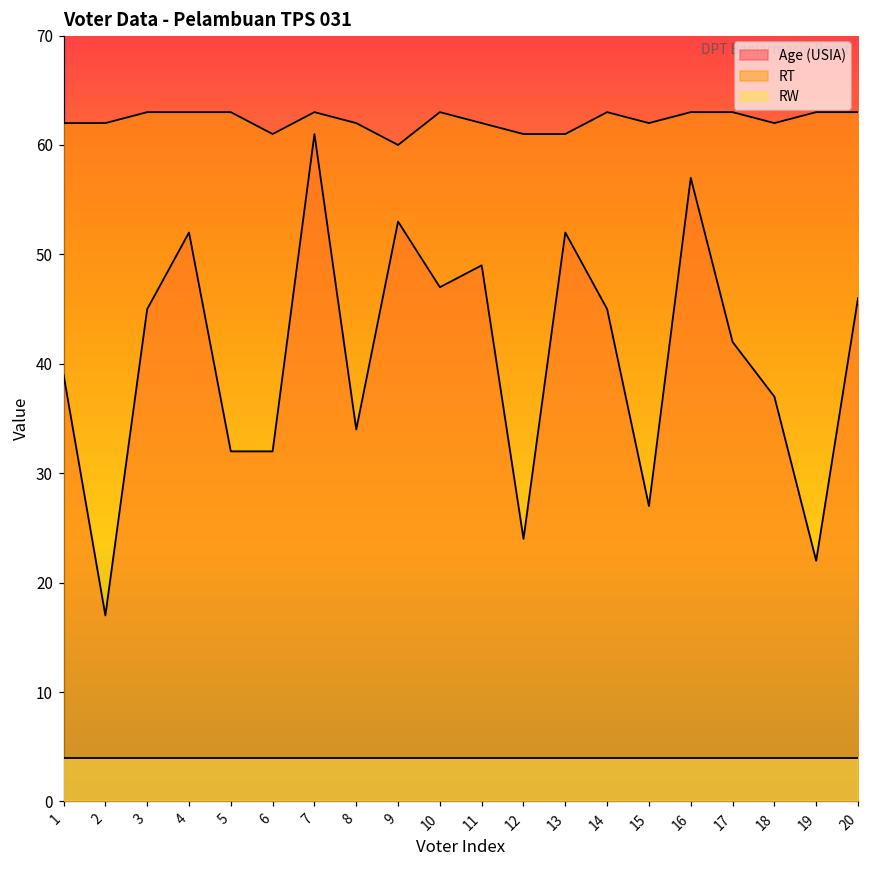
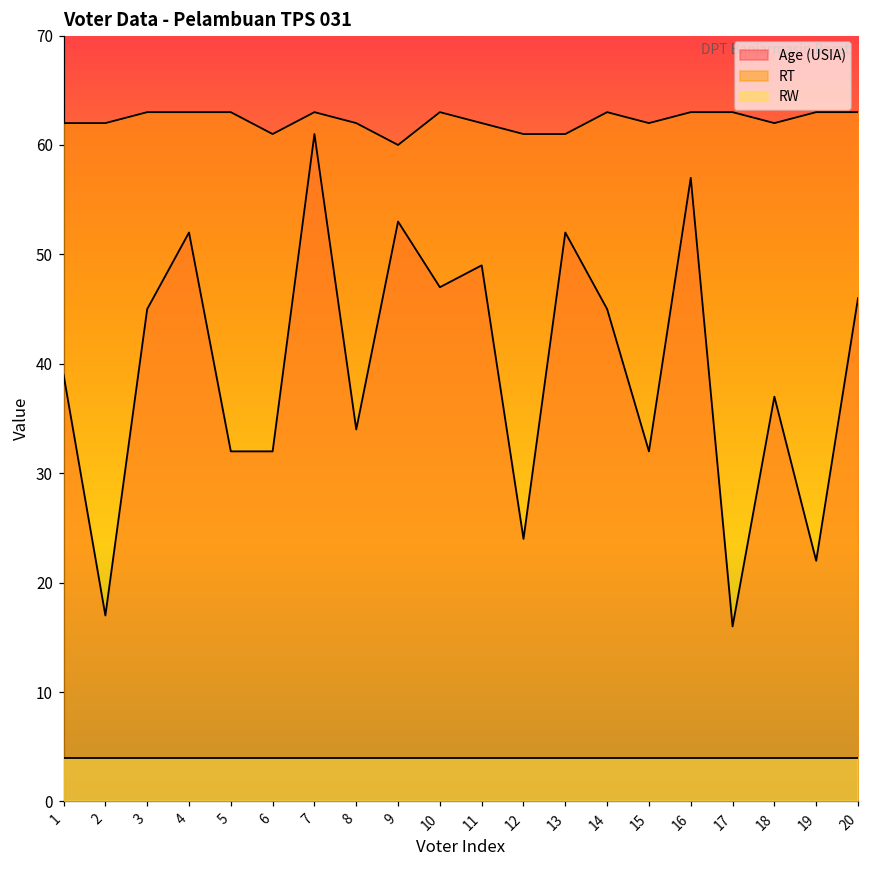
Age (USIA), 15: 27 -> 32
Age (USIA), 17: 42 -> 16
